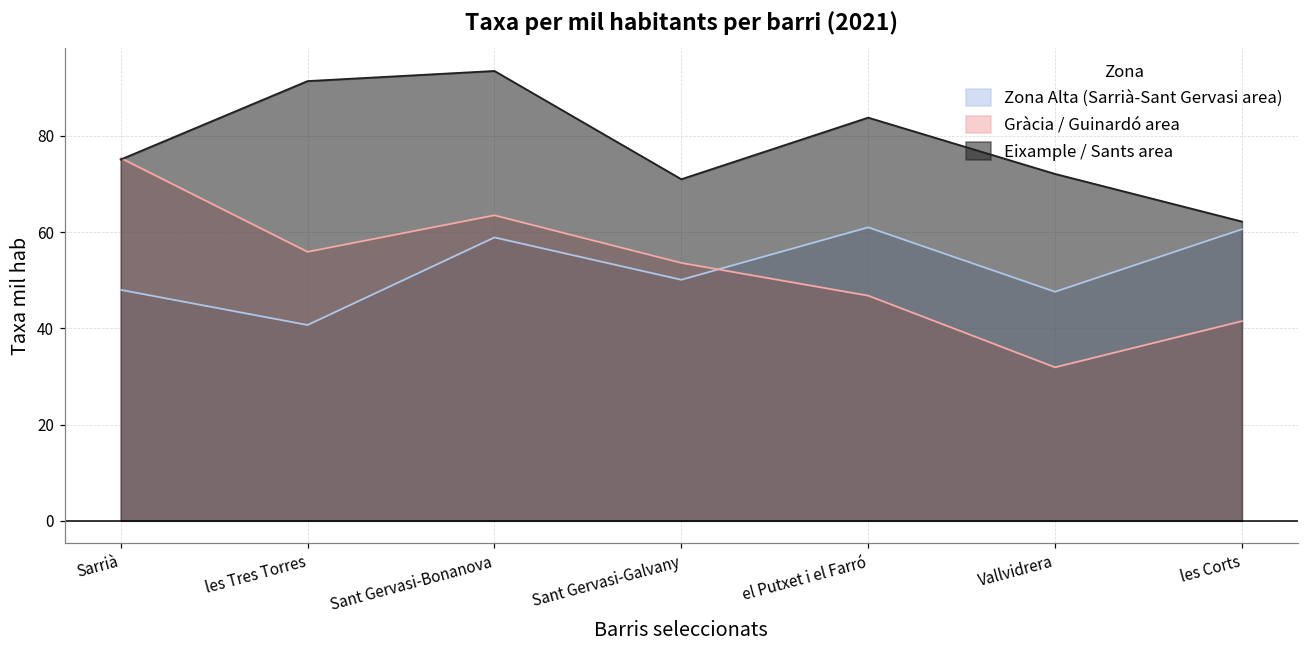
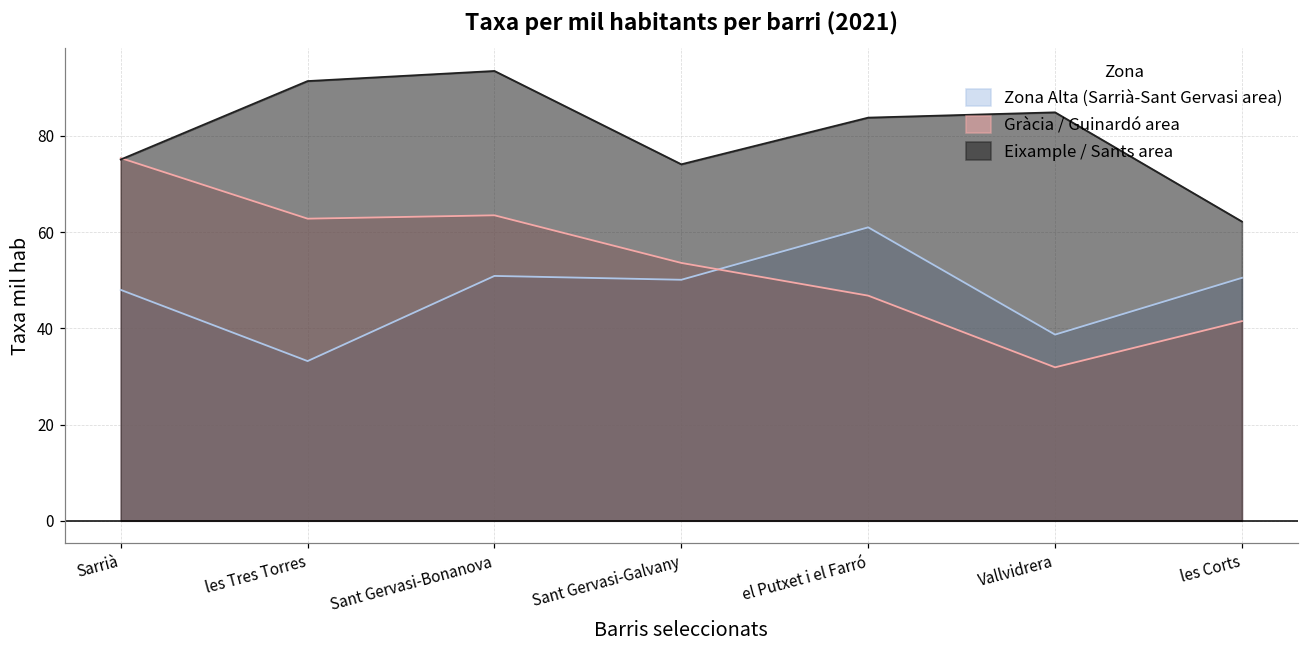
Zona Alta (Sarrià-Sant Gervasi area), les Tres Torres: 41 -> 33
Gràcia / Guinardó area, les Tres Torres: 56 -> 63
Zona Alta (Sarrià-Sant Gervasi area), Sant Gervasi-Bonanova: 59 -> 51
Eixample / Sants area, Sant Gervasi-Galvany: 71 -> 74
Zona Alta (Sarrià-Sant Gervasi area), Vallvidrera: 48 -> 39
Eixample / Sants area, Vallvidrera: 72 -> 85
Zona Alta (Sarrià-Sant Gervasi area), les Corts: 61 -> 51
